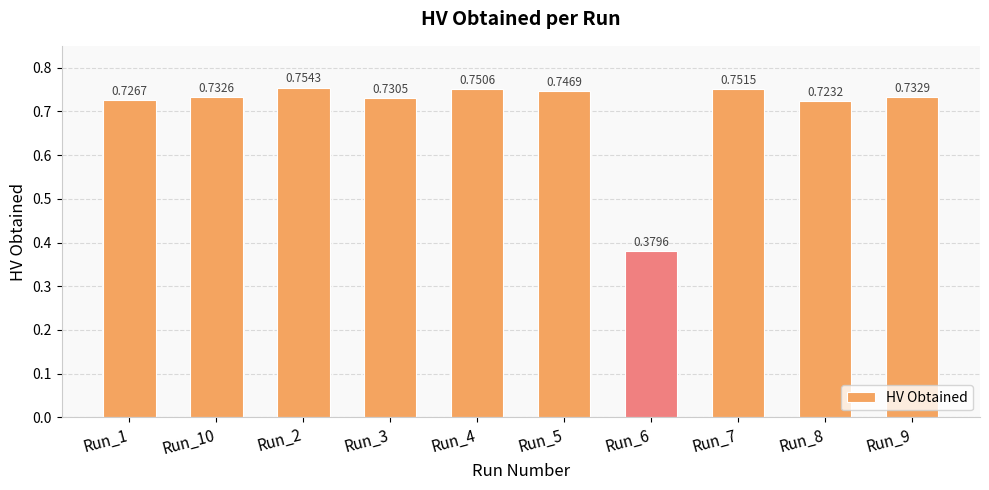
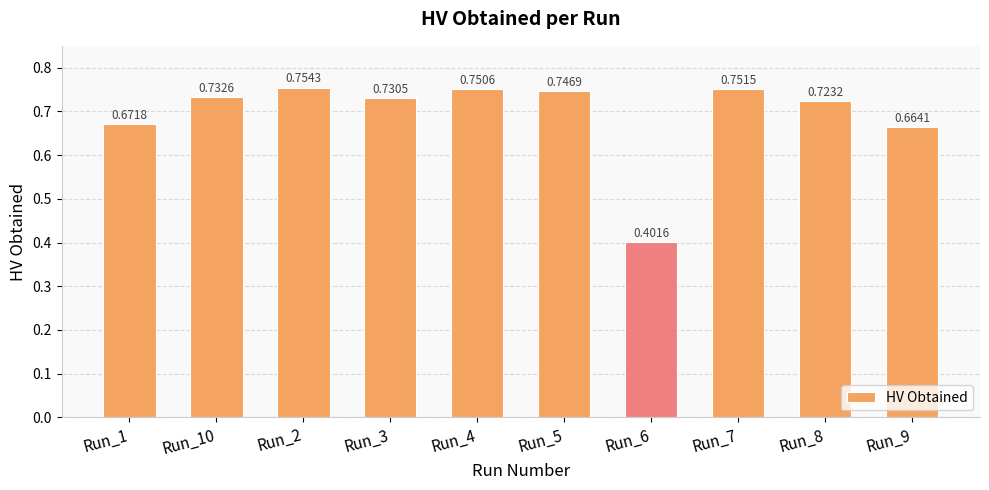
Run_1: 0.7267 -> 0.6718
Run_6: 0.3796 -> 0.4016
Run_9: 0.7329 -> 0.6641
